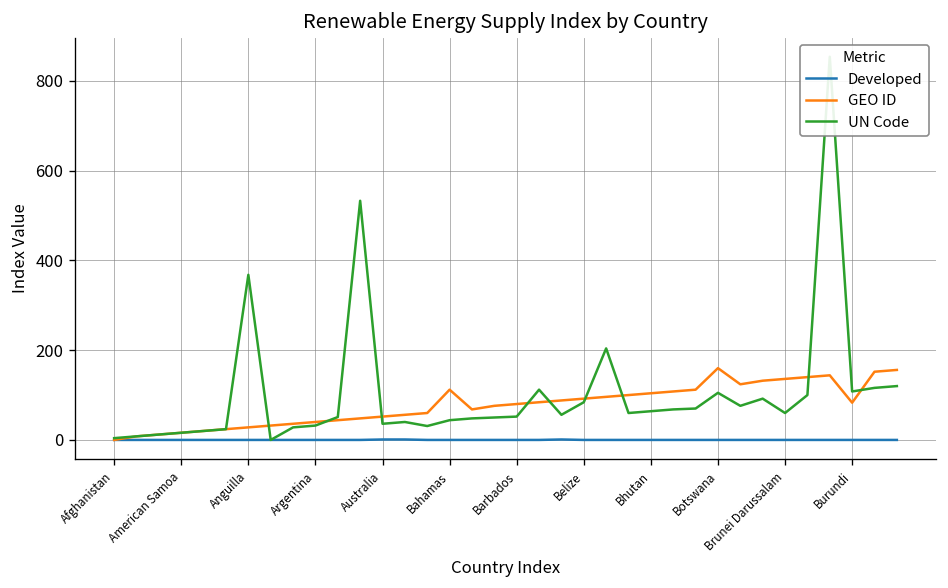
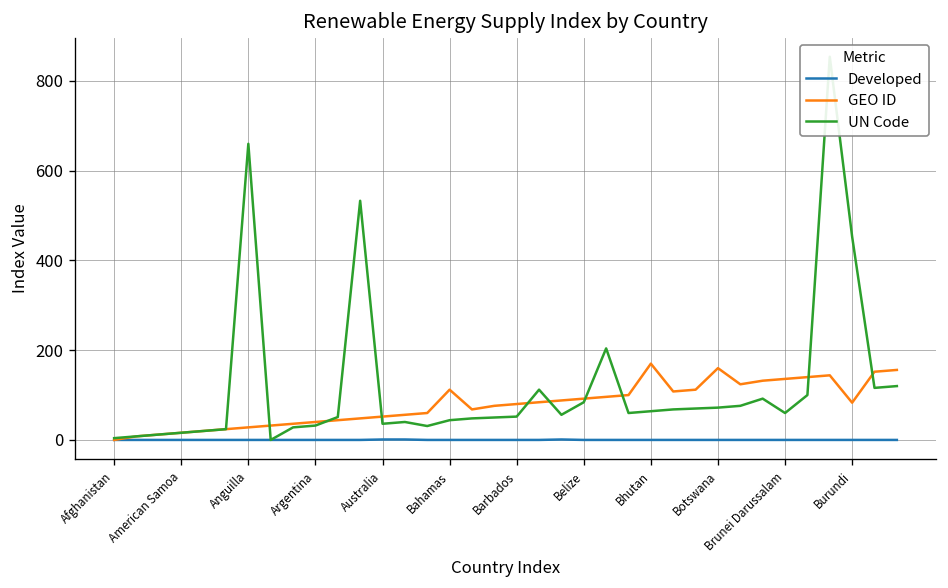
UN Code, Anguilla: 370 -> 660
GEO ID, Bhutan: 100 -> 170
UN Code, Botswana: 110 -> 70
UN Code, Burundi: 110 -> 450
